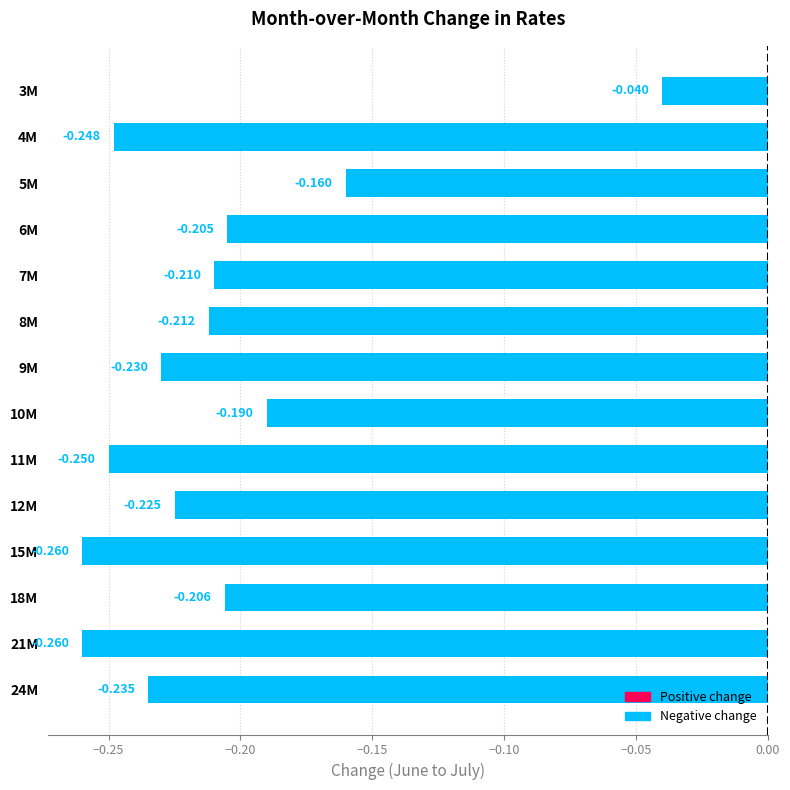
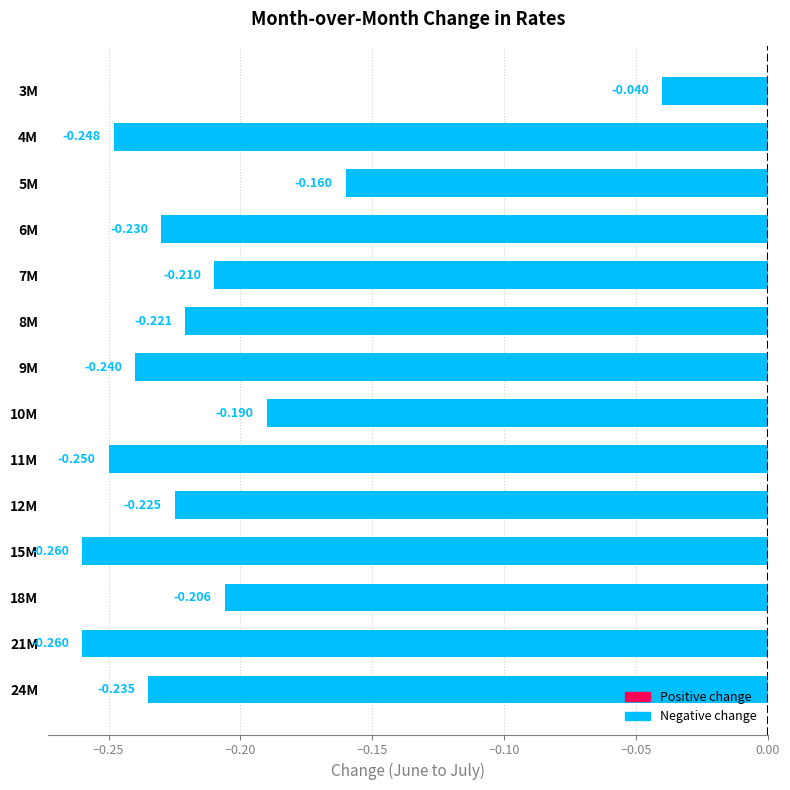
6M: -0.205 -> -0.230
8M: -0.212 -> -0.221
9M: -0.230 -> -0.240
